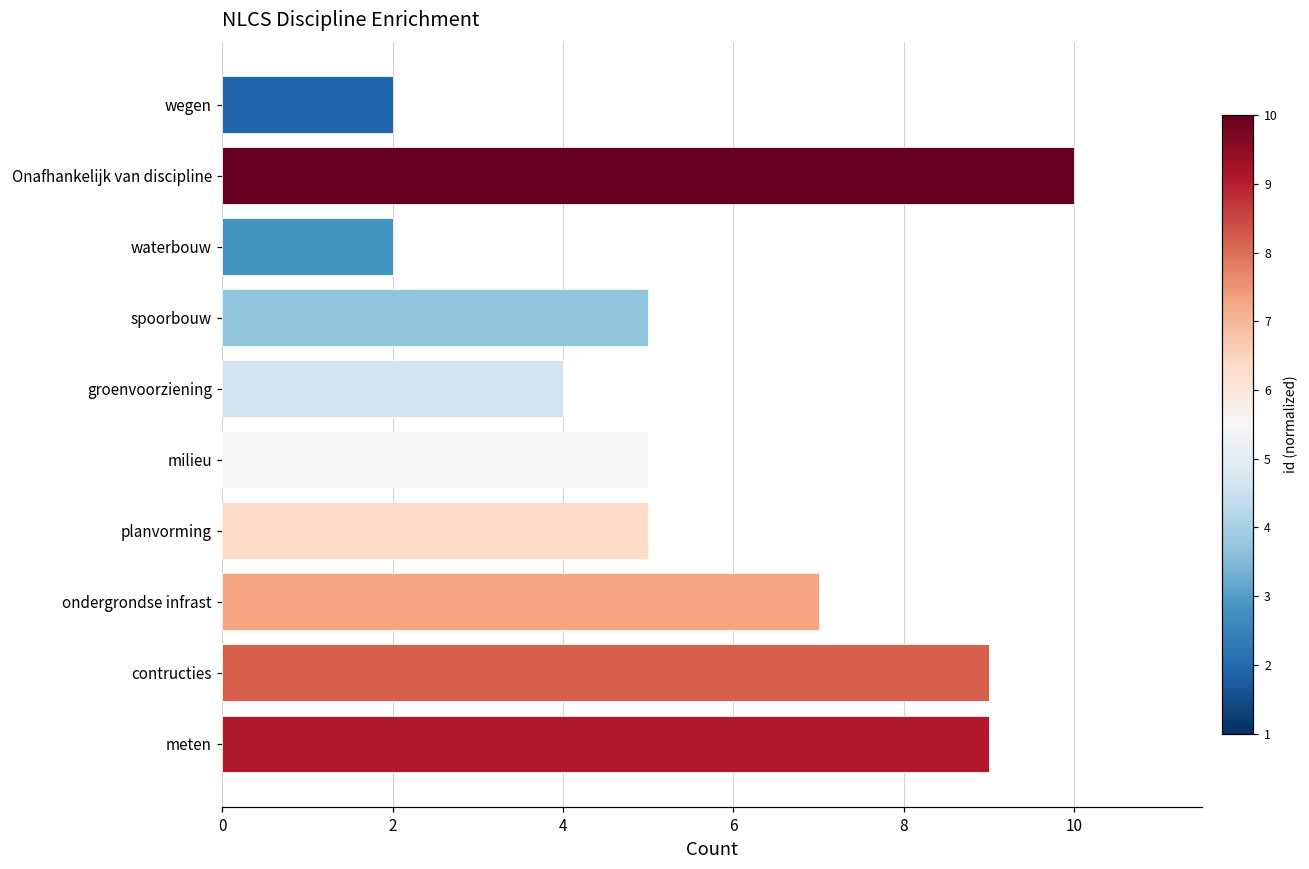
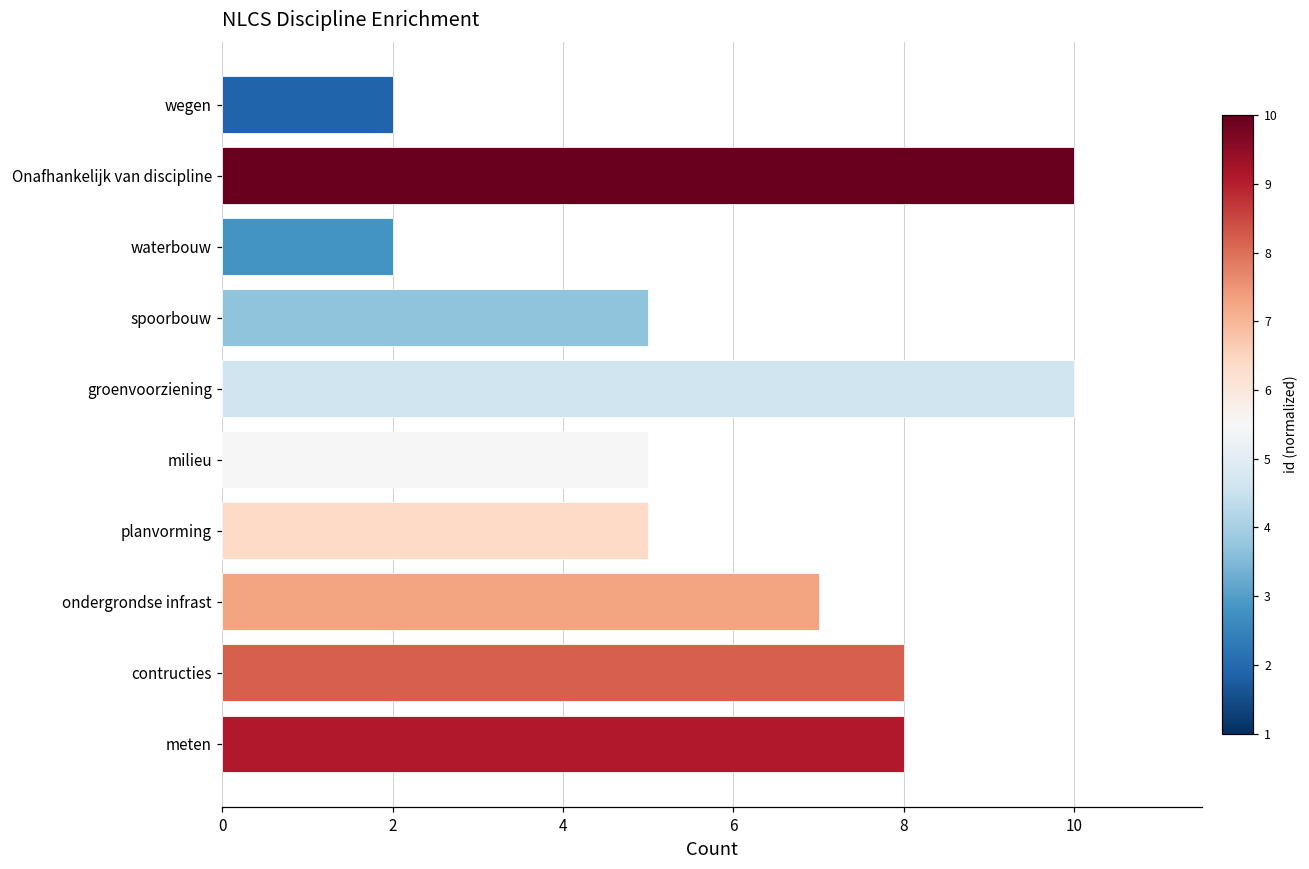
groenvoorziening: 4 -> 10
contructies: 9 -> 8
meten: 9 -> 8
